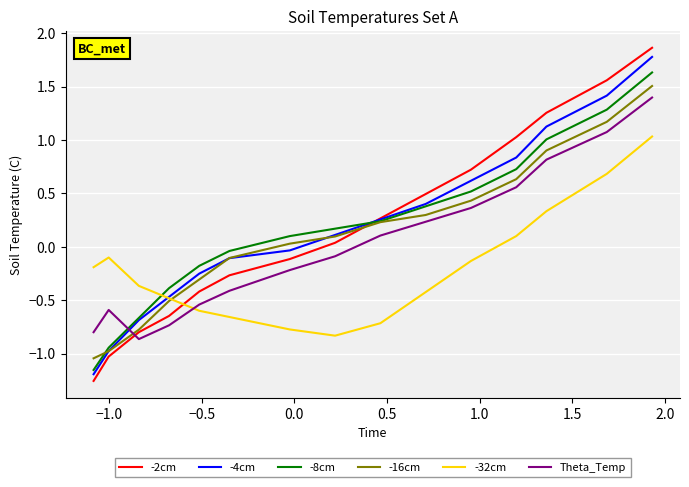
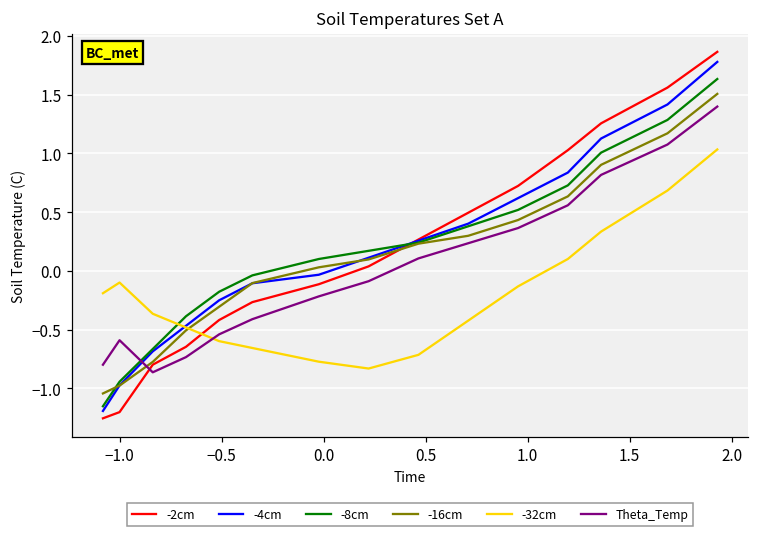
-2cm, −1.0: -1.03 -> -1.20
